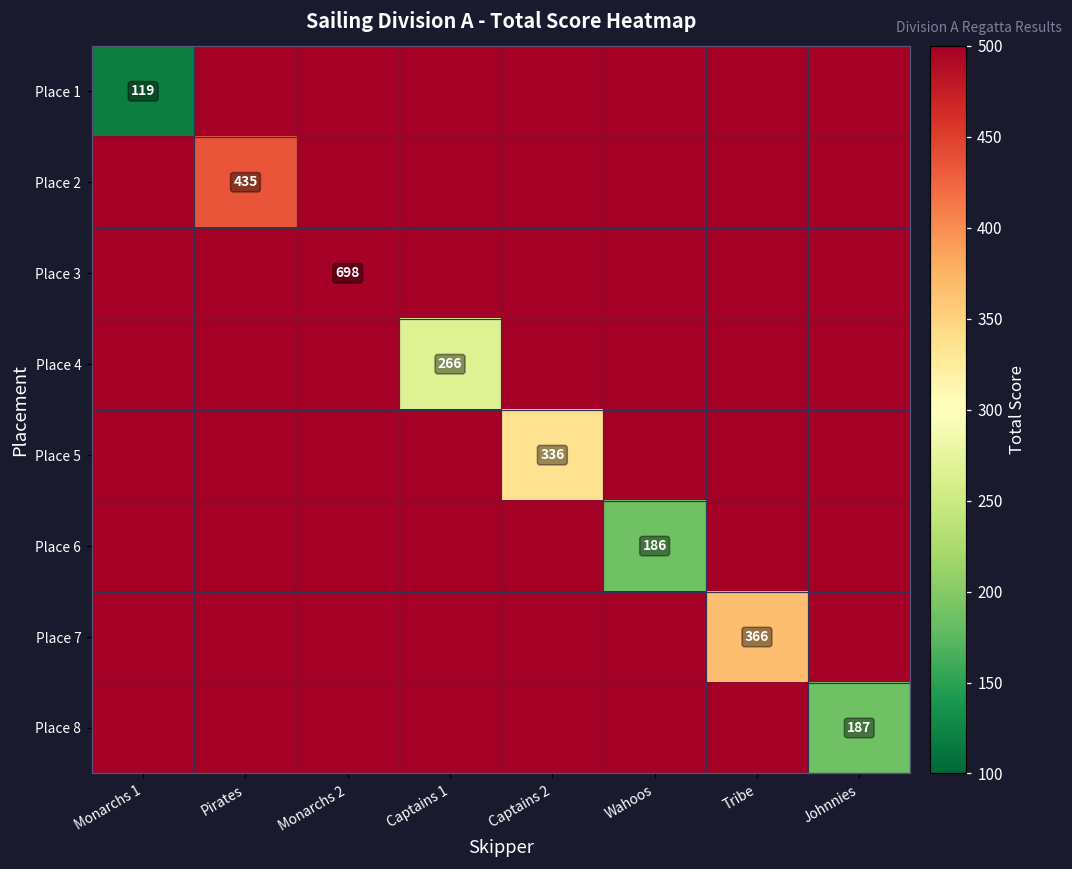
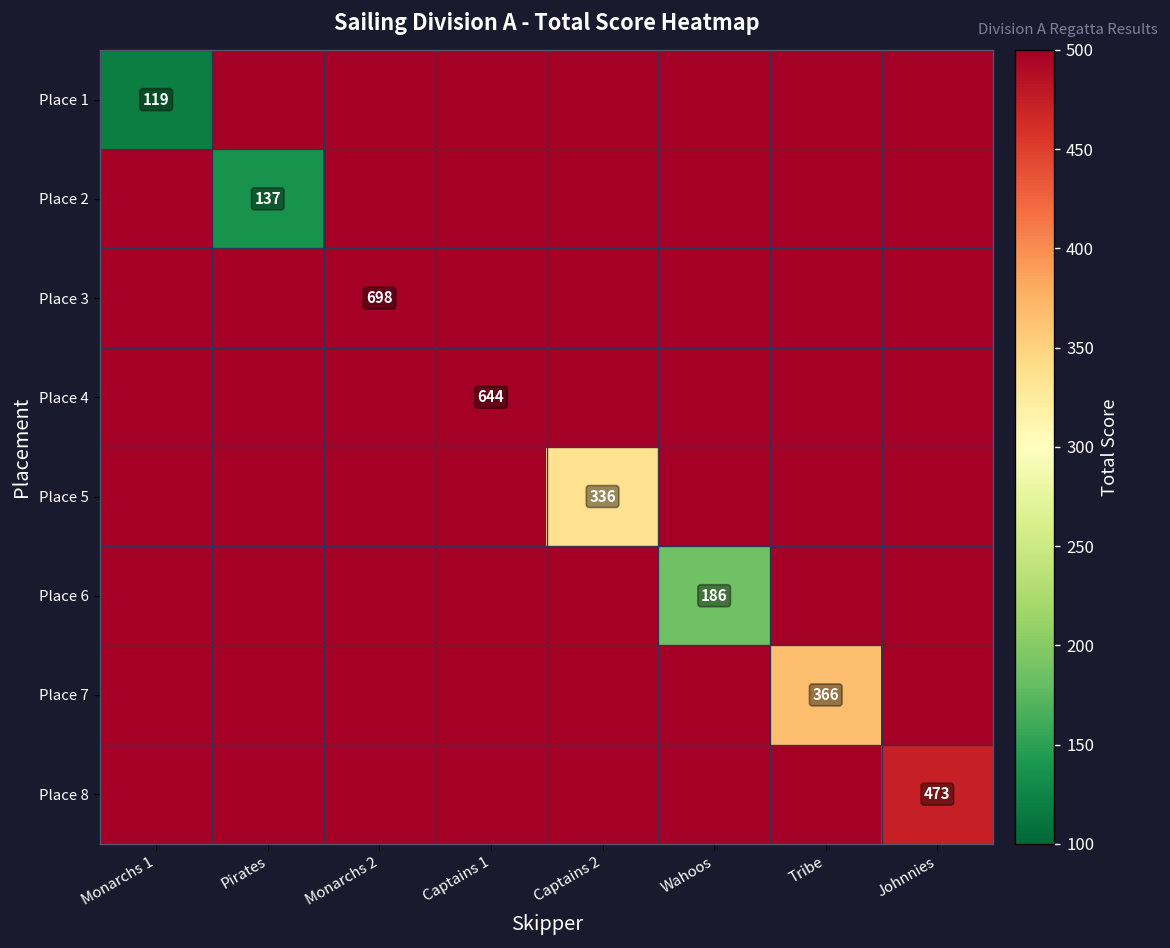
Place 2, Pirates: 435 -> 137
Place 4, Captains 1: 266 -> 644
Place 8, Johnnies: 187 -> 473
